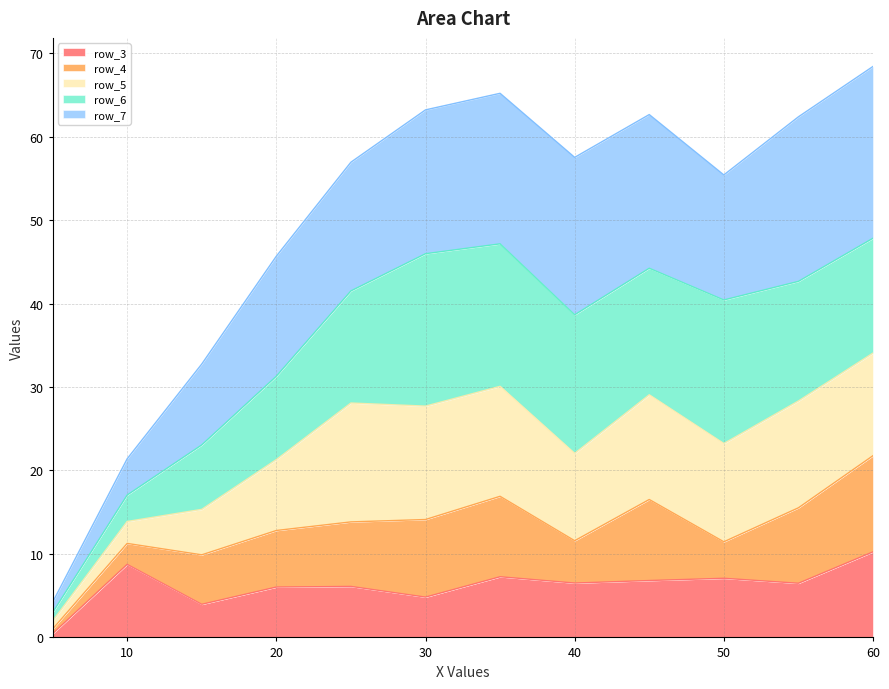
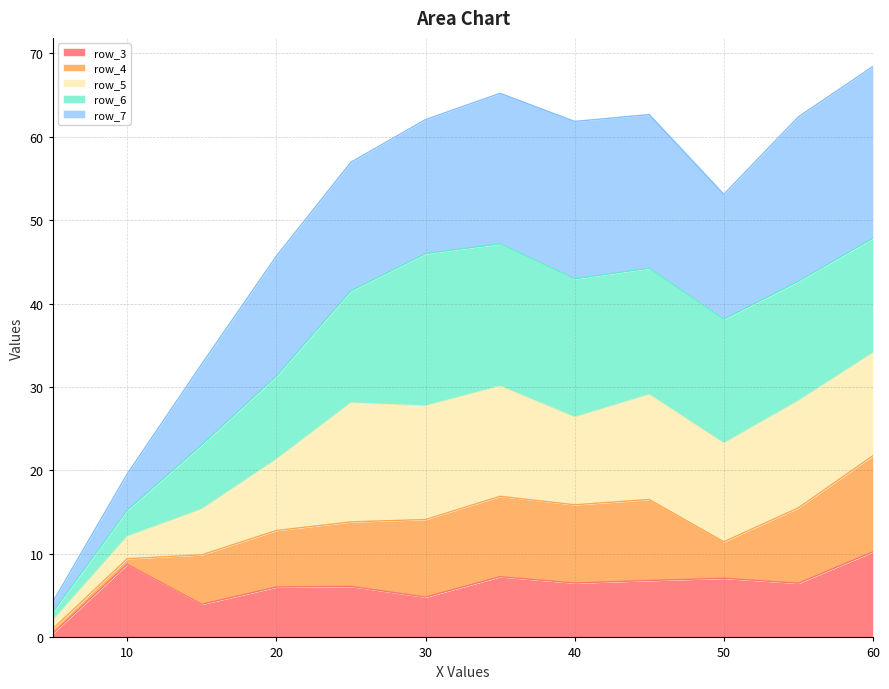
row_4, 10: 3 -> 1
row_7, 30: 17 -> 16
row_4, 40: 5 -> 9
row_6, 50: 17 -> 15
